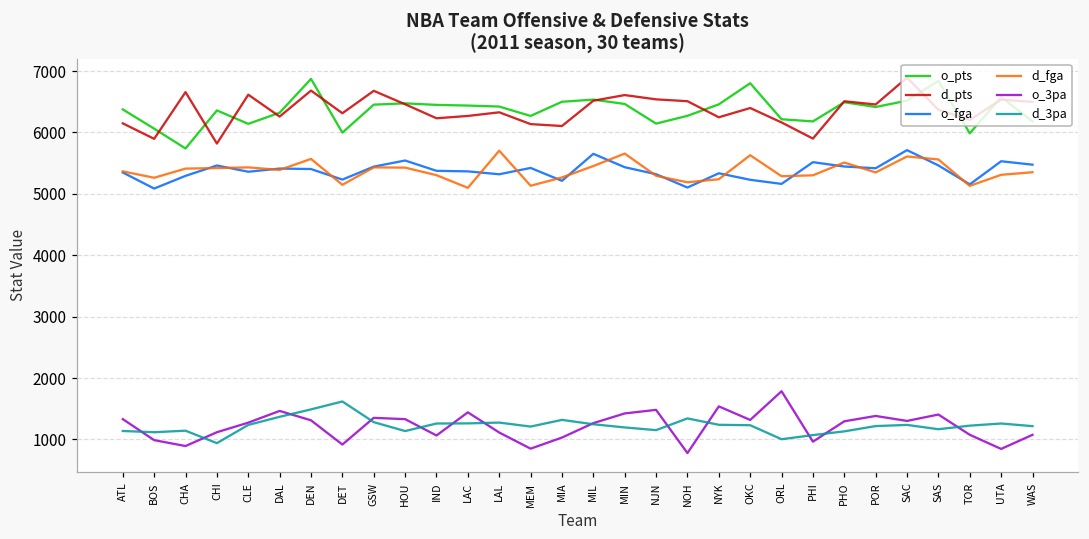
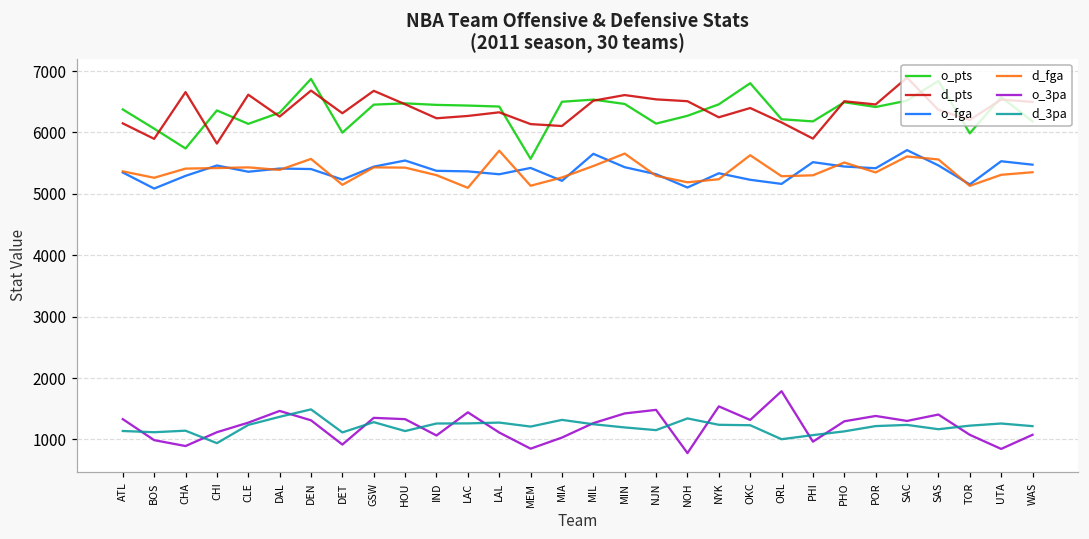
d_3pa, DET: 1600 -> 1100
o_pts, MEM: 6300 -> 5600
